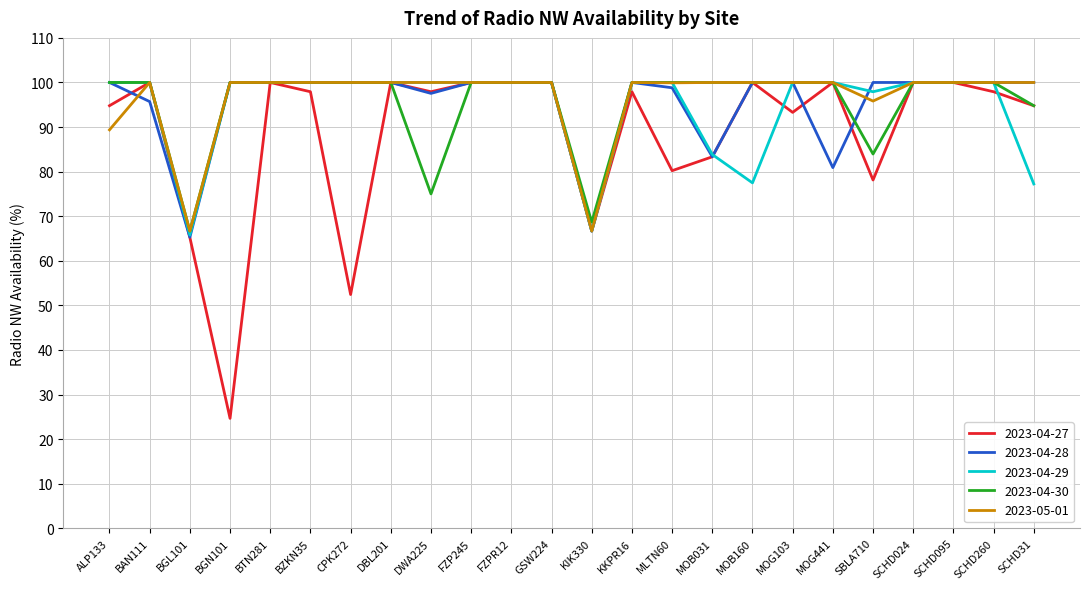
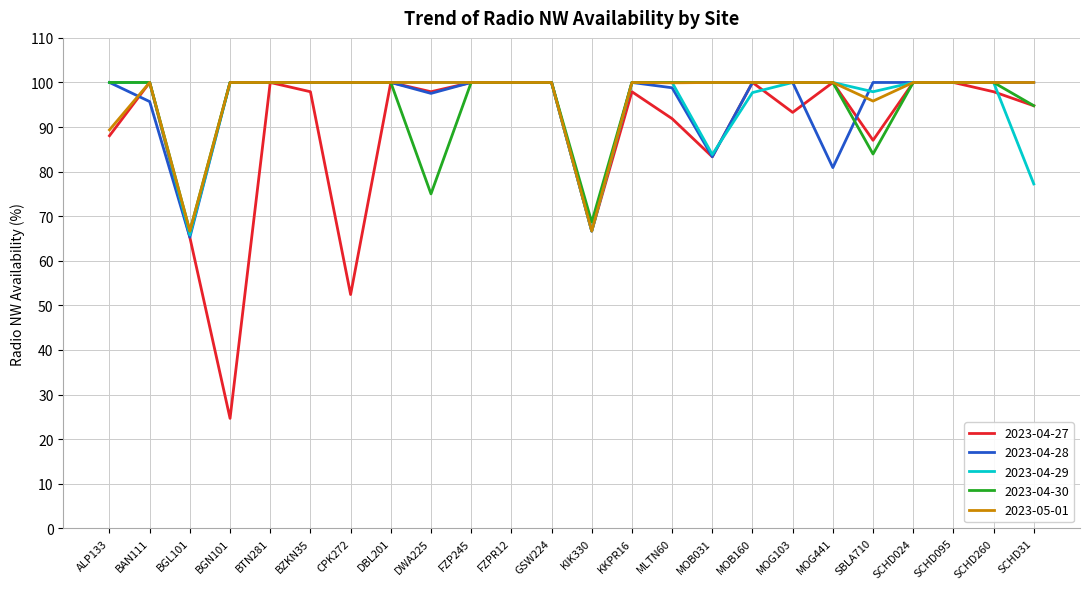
2023-04-27, ALP133: 95 -> 88
2023-04-27, MLTN60: 80 -> 92
2023-04-29, MOB160: 77 -> 98
2023-04-27, SBLA710: 78 -> 87
